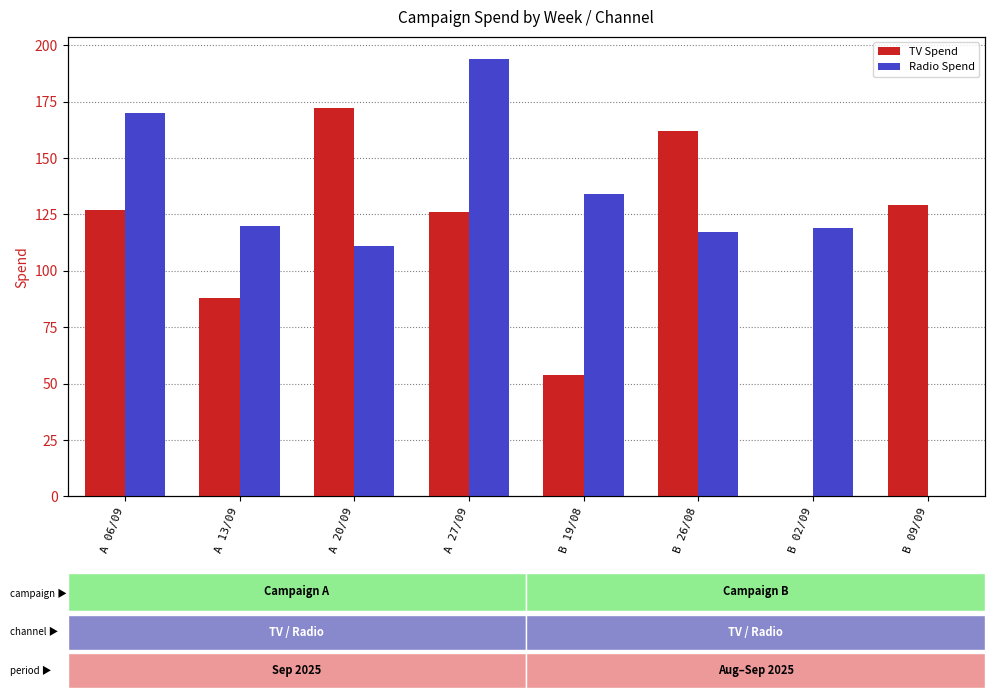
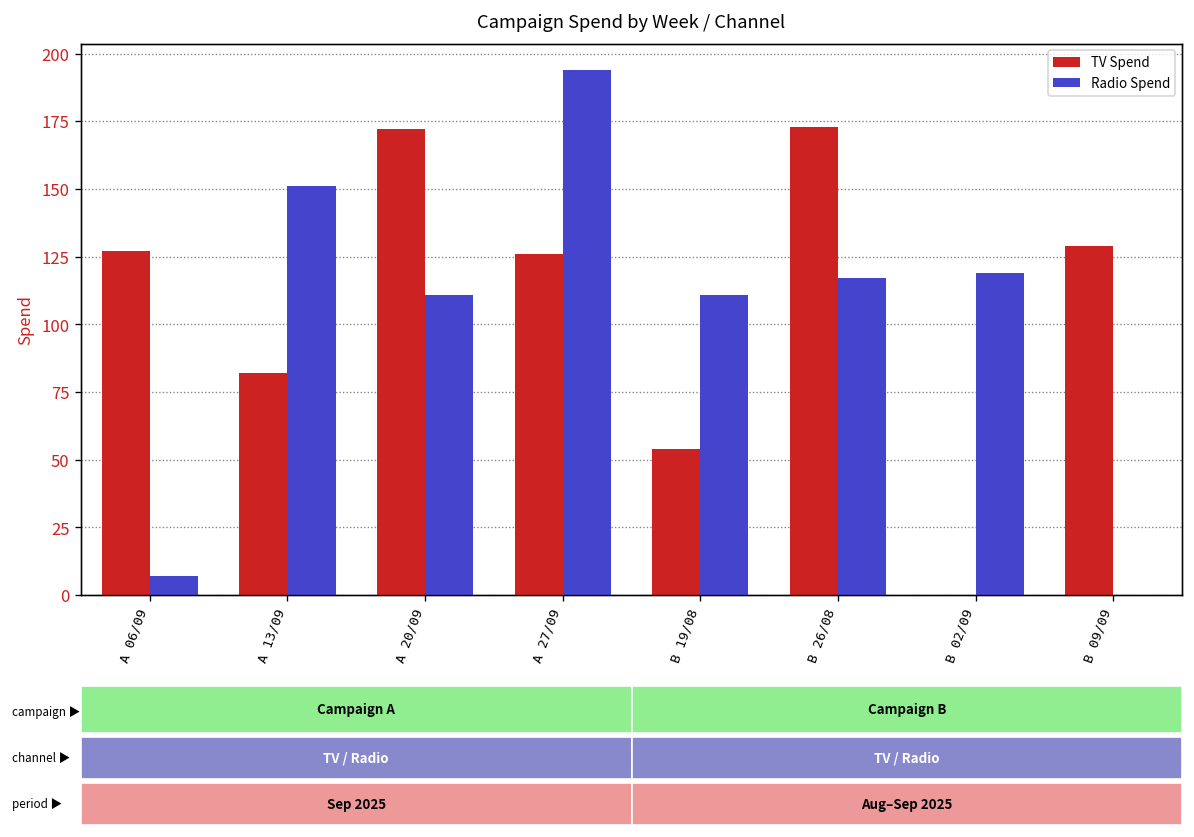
Radio Spend, A 06/09: 170 -> 7
TV Spend, A 13/09: 88 -> 82
Radio Spend, A 13/09: 120 -> 151
Radio Spend, B 19/08: 134 -> 111
TV Spend, B 26/08: 162 -> 173
